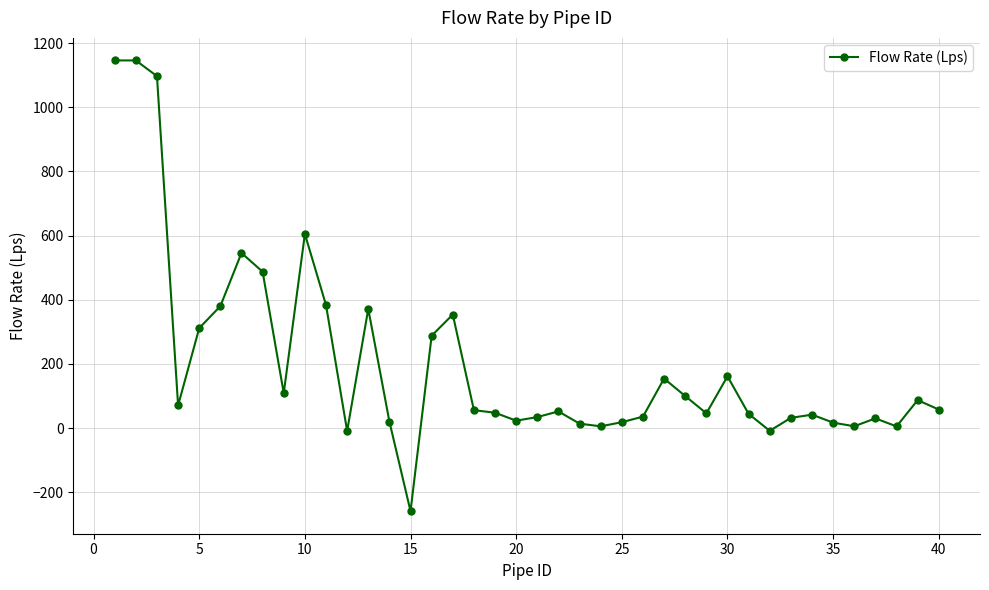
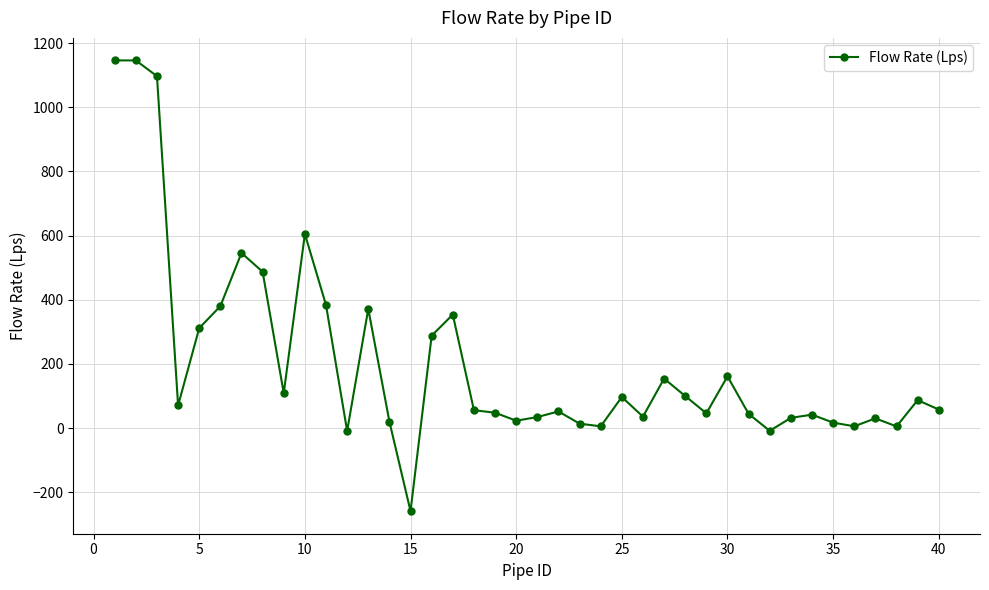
25: 20 -> 100
